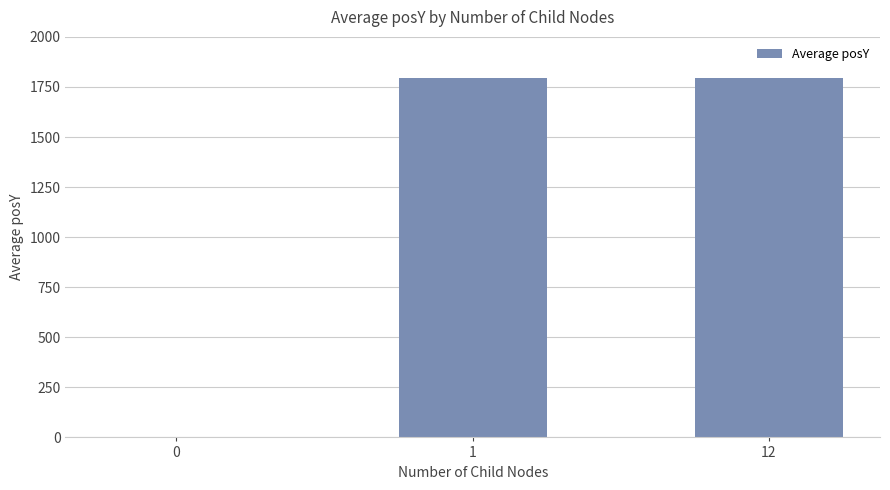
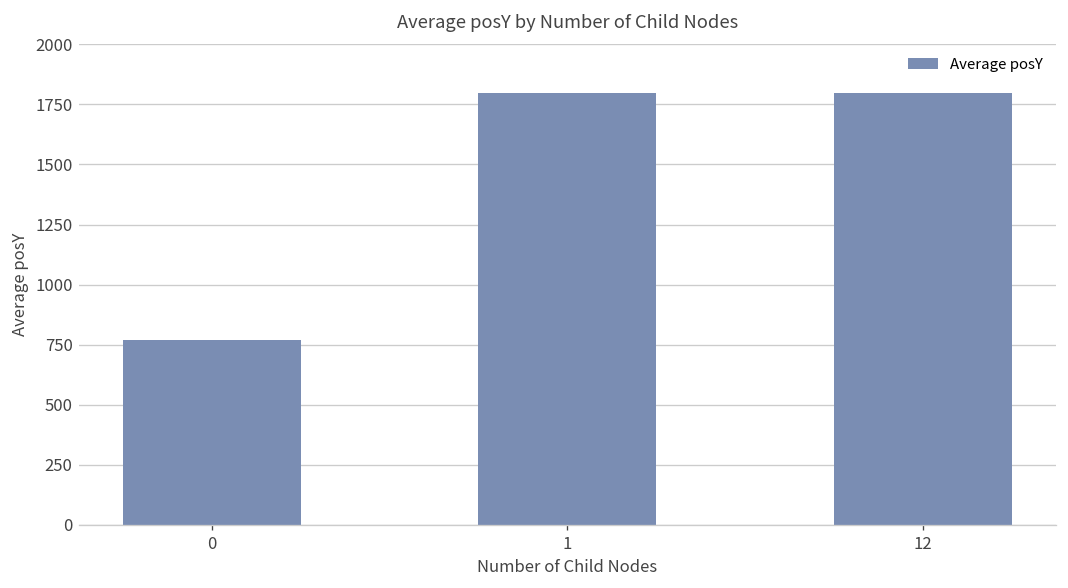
0: 0 -> 770
